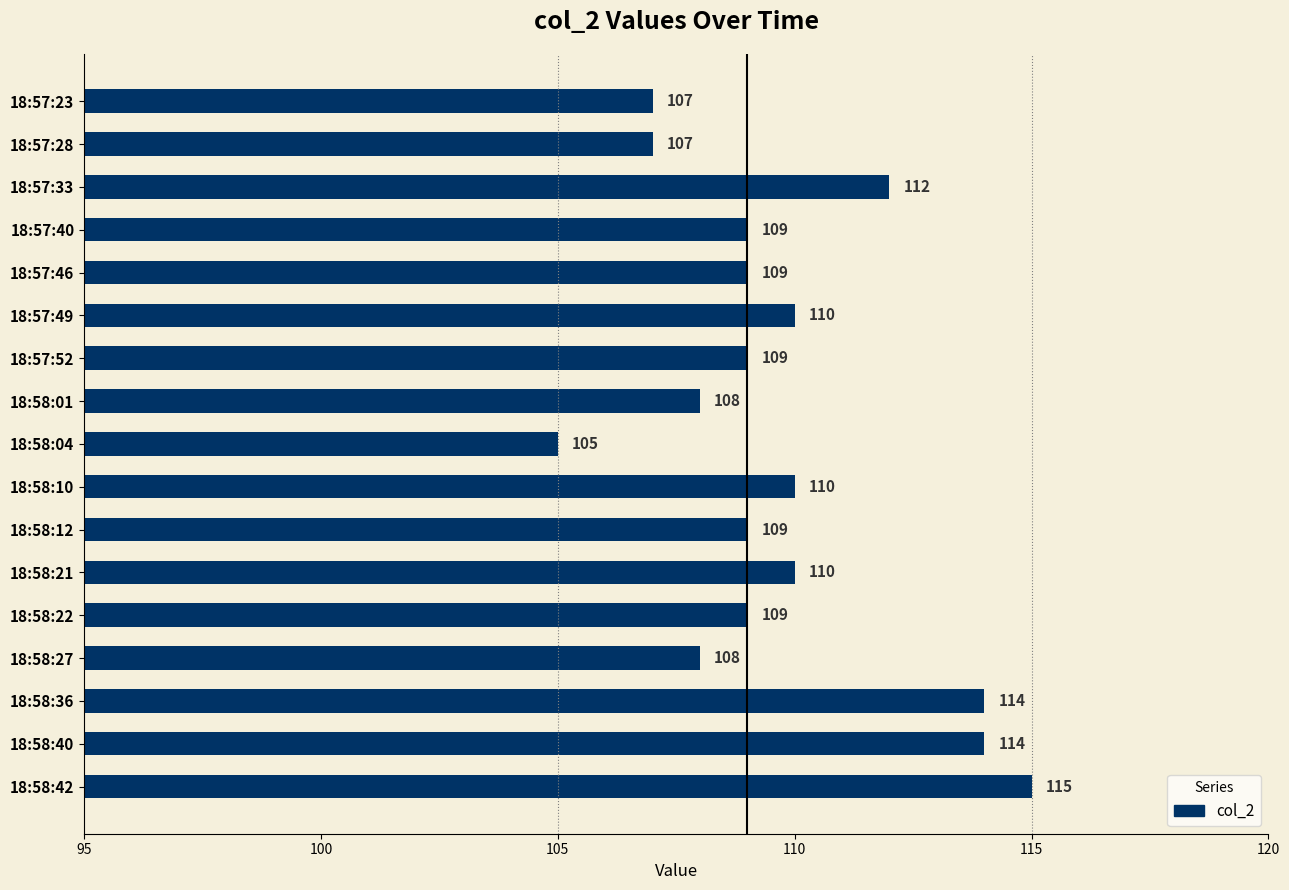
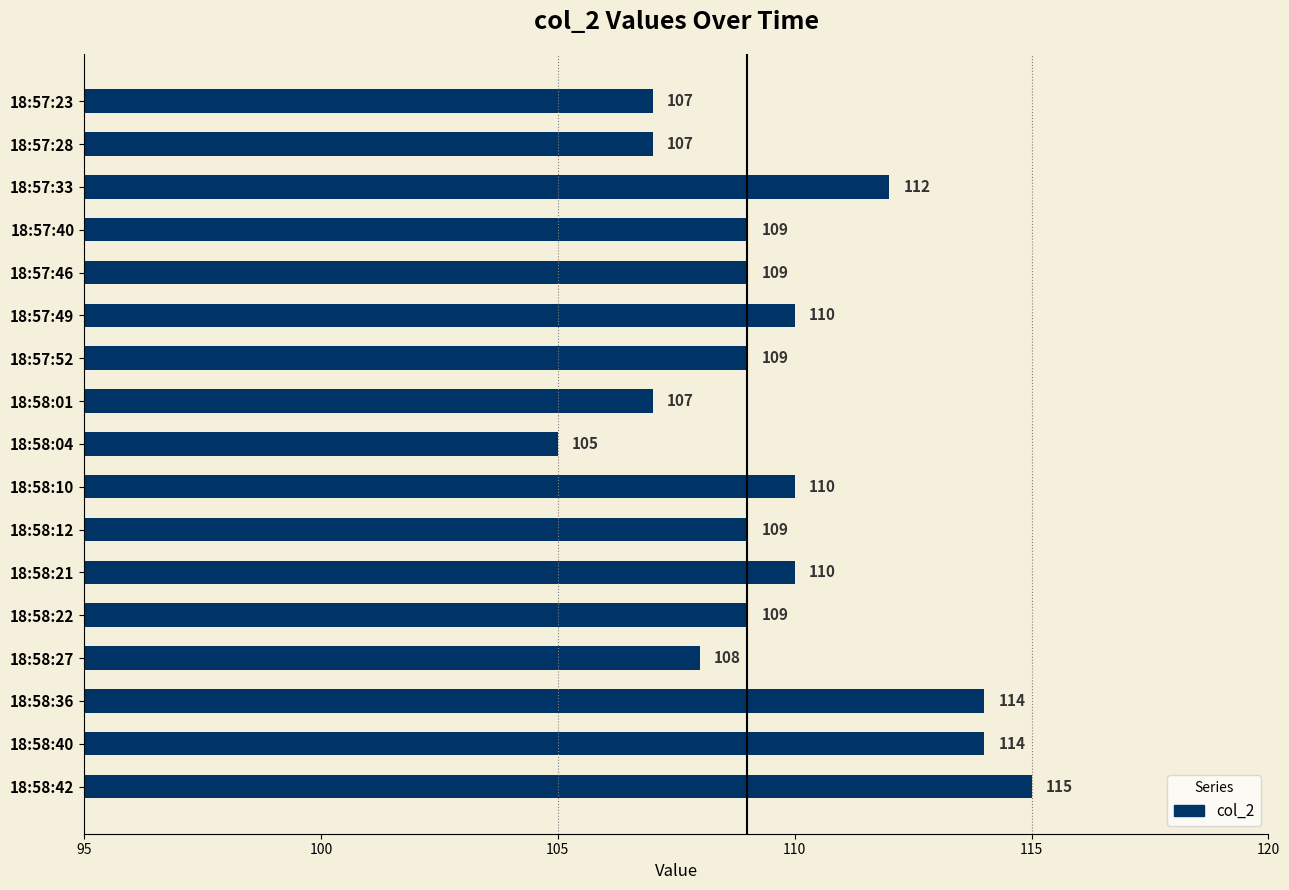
18:58:01: 108 -> 107
